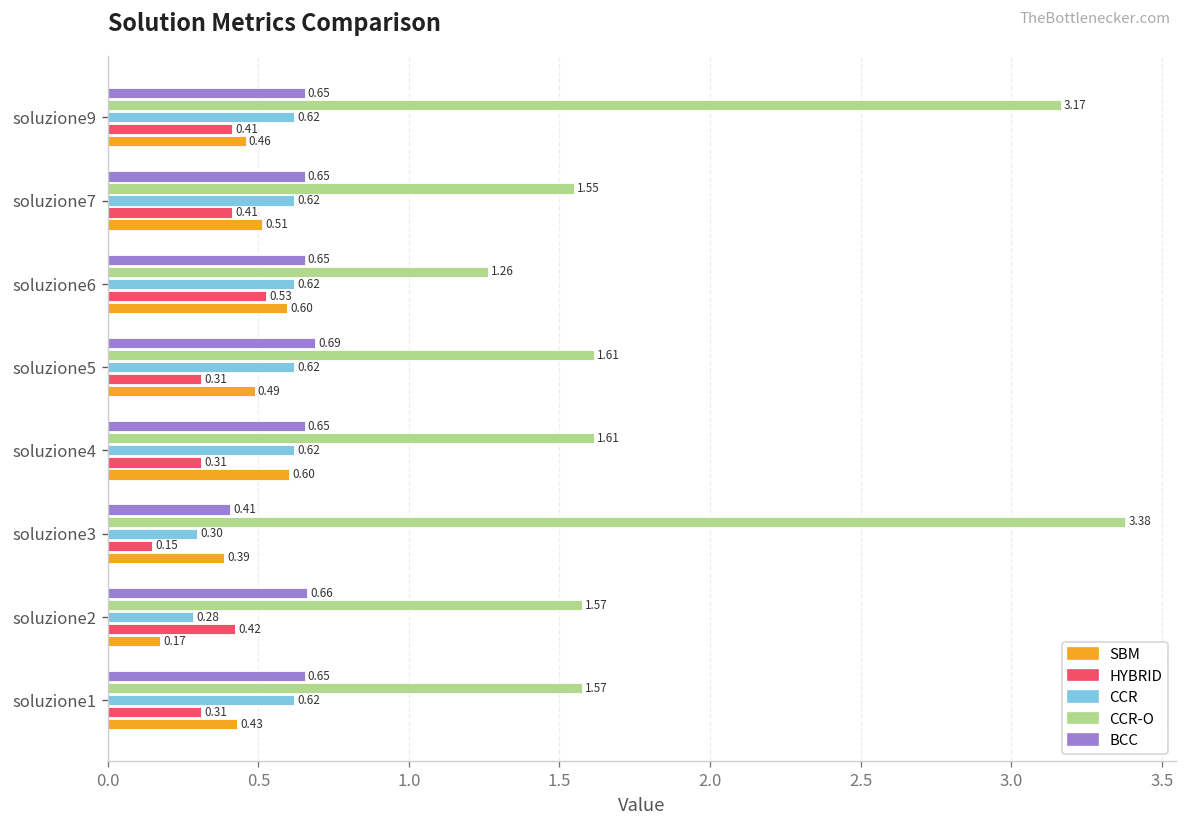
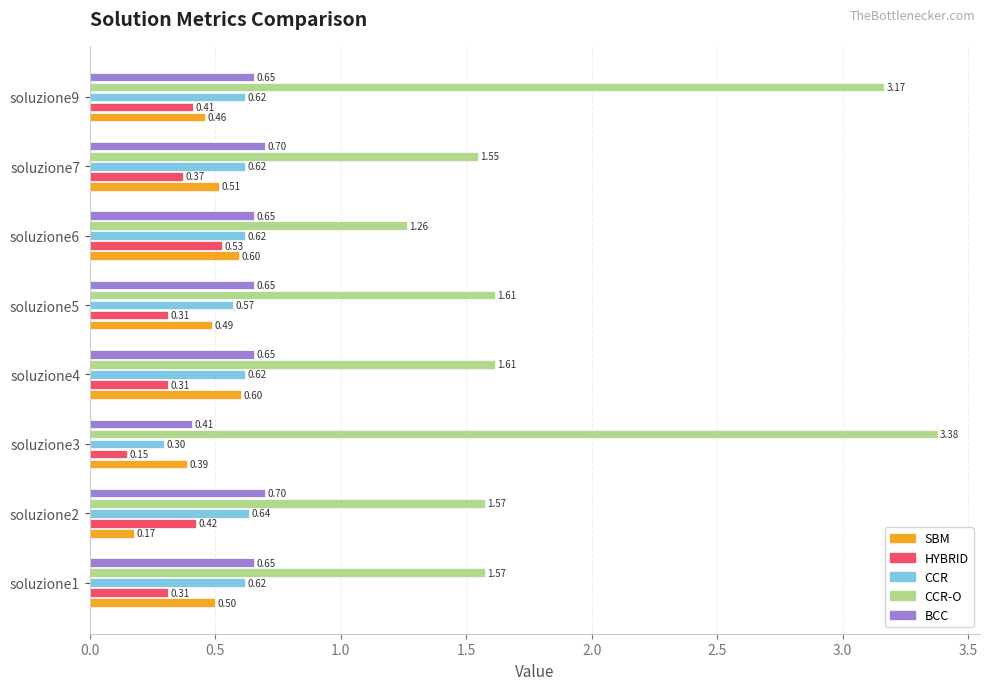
BCC, soluzione7: 0.65 -> 0.70
HYBRID, soluzione7: 0.41 -> 0.37
BCC, soluzione5: 0.69 -> 0.65
CCR, soluzione5: 0.62 -> 0.57
BCC, soluzione2: 0.66 -> 0.70
CCR, soluzione2: 0.28 -> 0.64
SBM, soluzione1: 0.43 -> 0.50
